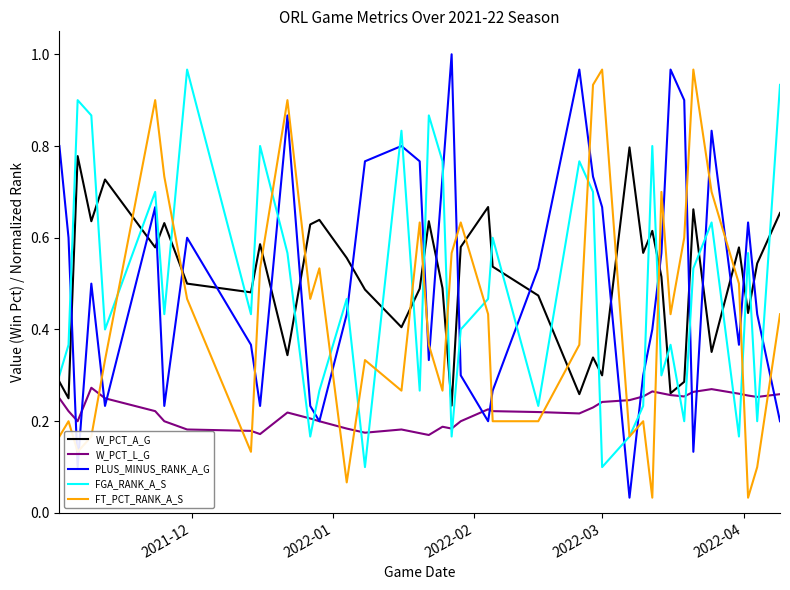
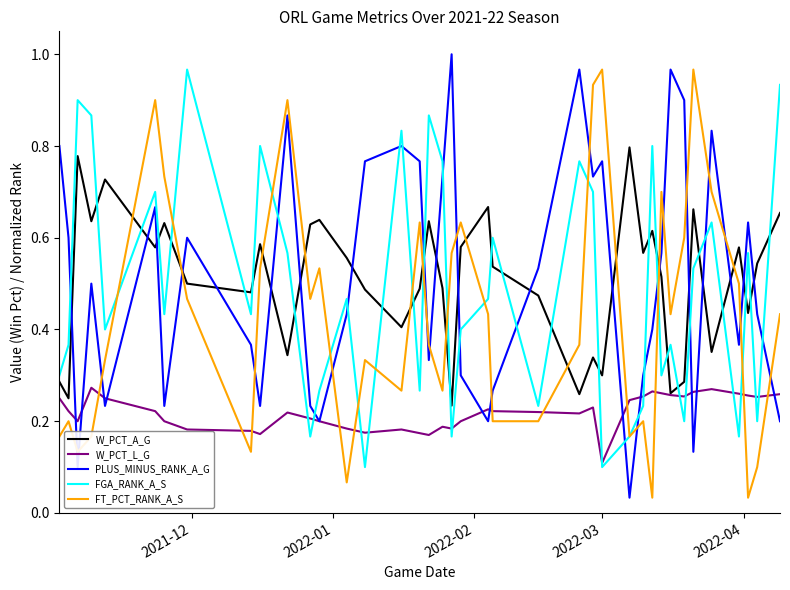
W_PCT_L_G, 2022-03: 0.24 -> 0.11
PLUS_MINUS_RANK_A_G, 2022-03: 0.67 -> 0.77
